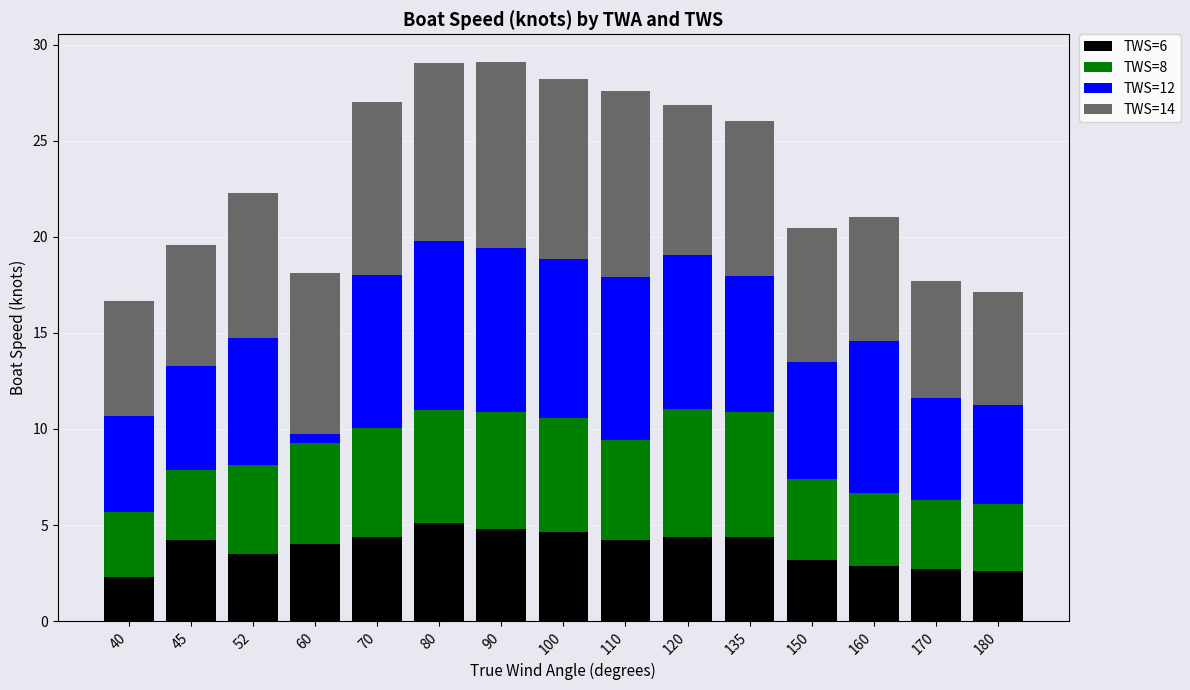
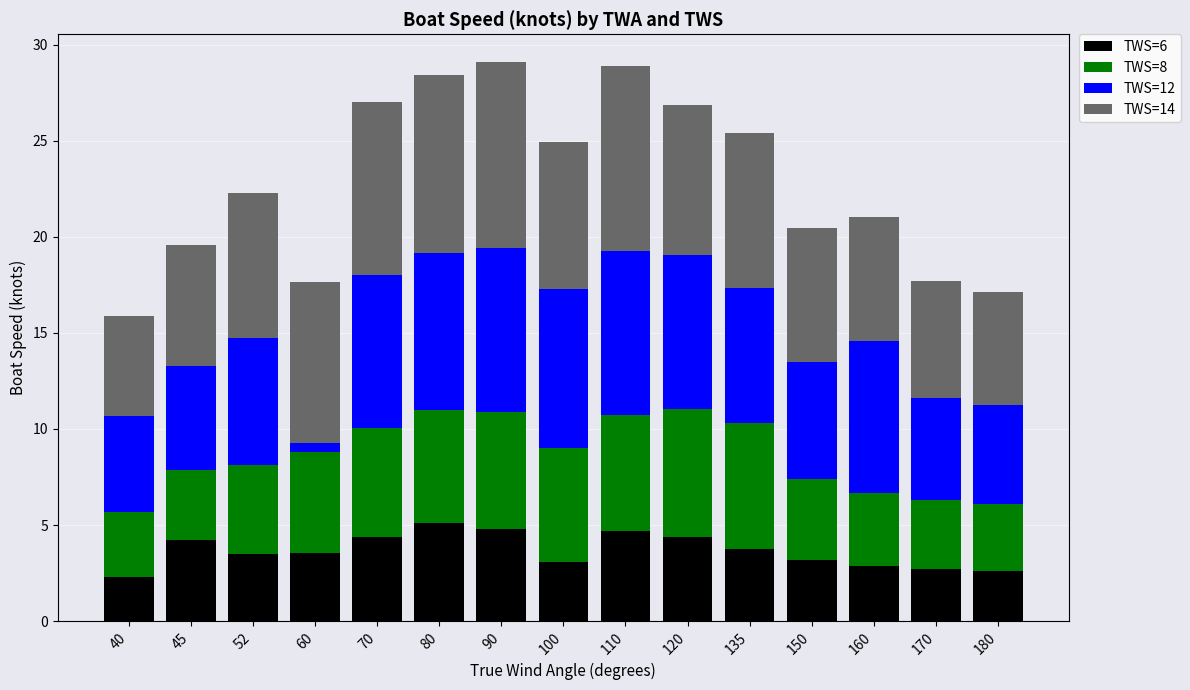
TWS=14, 40: 6.0 -> 5.2
TWS=6, 60: 4.0 -> 3.6
TWS=12, 80: 8.8 -> 8.2
TWS=6, 100: 4.6 -> 3.1
TWS=14, 100: 9.4 -> 7.6
TWS=6, 110: 4.2 -> 4.7
TWS=8, 110: 5.2 -> 6.1
TWS=6, 135: 4.4 -> 3.8
